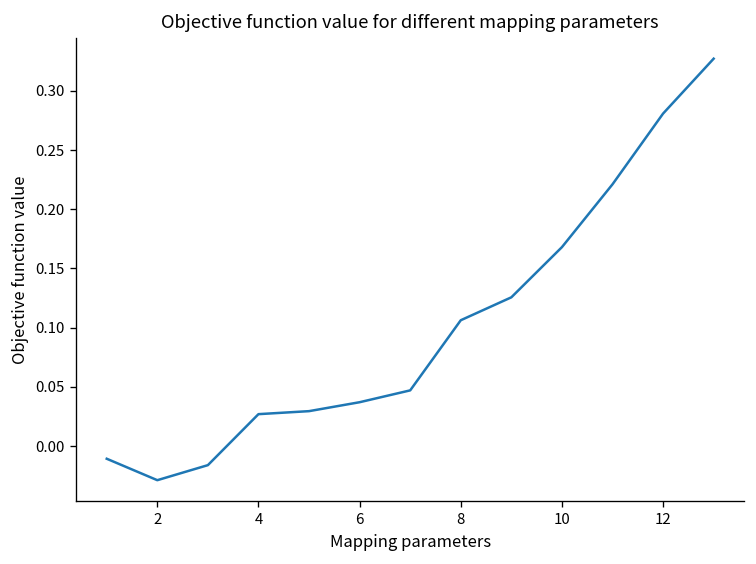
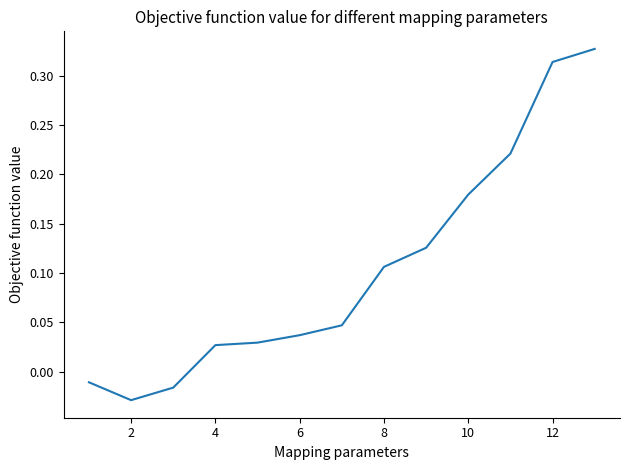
10: 0.17 -> 0.18
12: 0.28 -> 0.31
